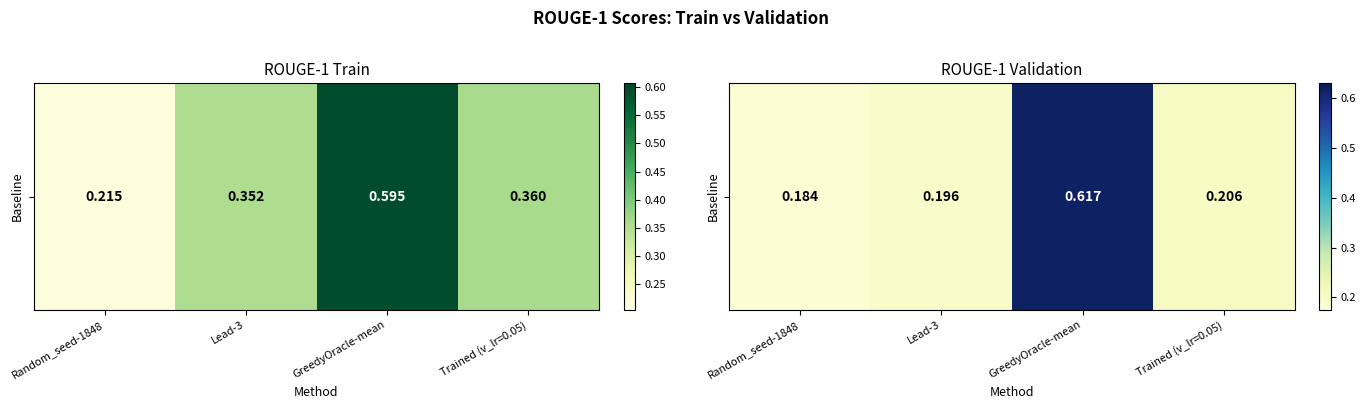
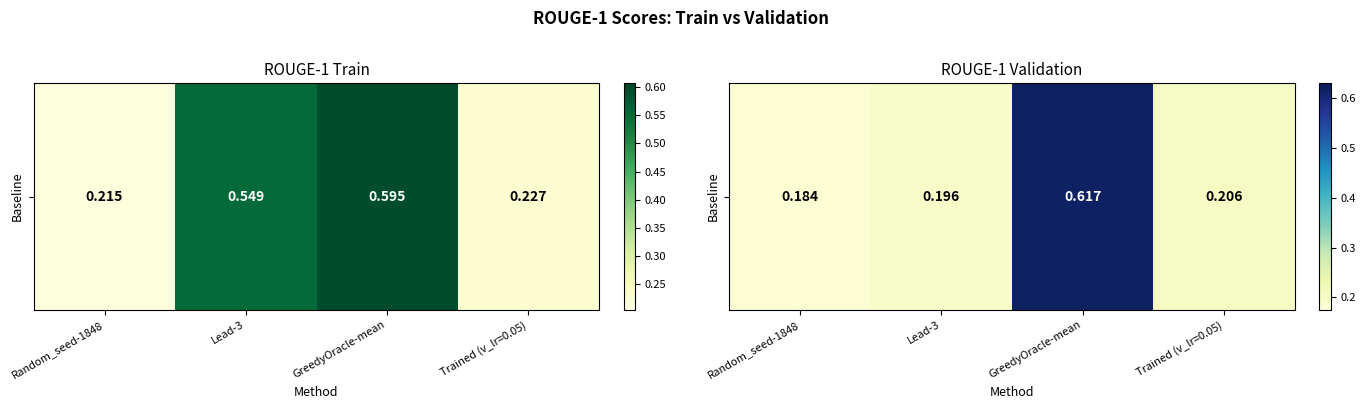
ROUGE-1 Train, Baseline, Lead-3: 0.352 -> 0.549
ROUGE-1 Train, Baseline, Trained (v_lr=0.05): 0.360 -> 0.227
